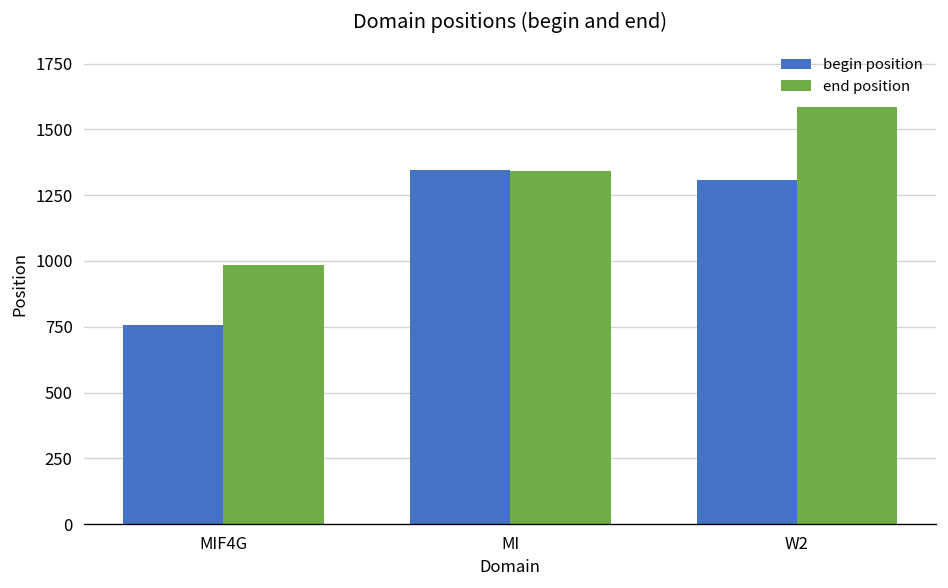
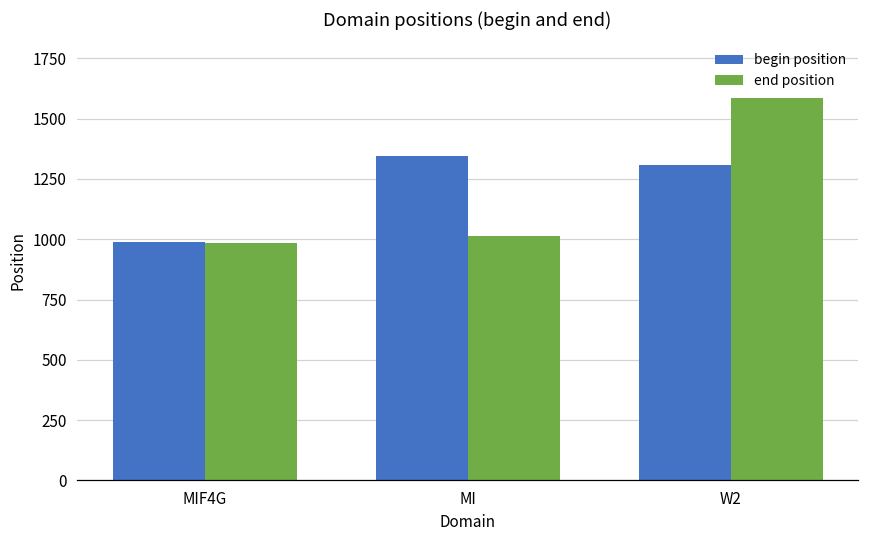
begin position, MIF4G: 760 -> 990
end position, MI: 1340 -> 1010
